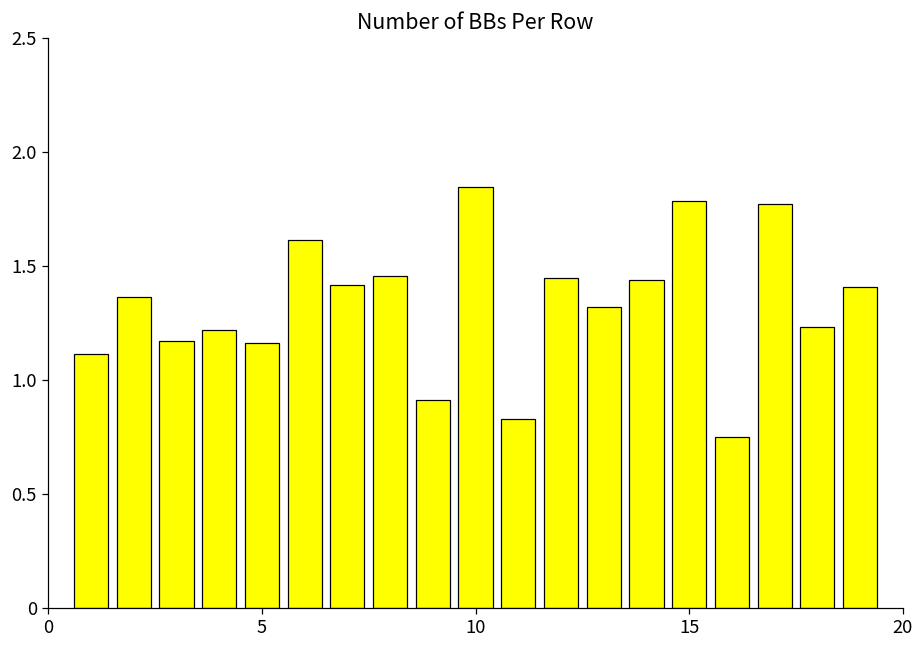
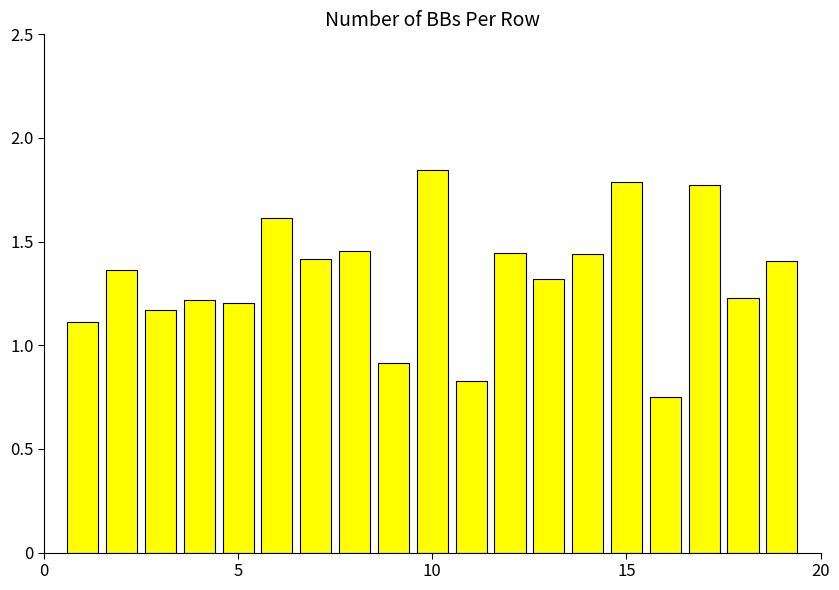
5: 1.16 -> 1.20
